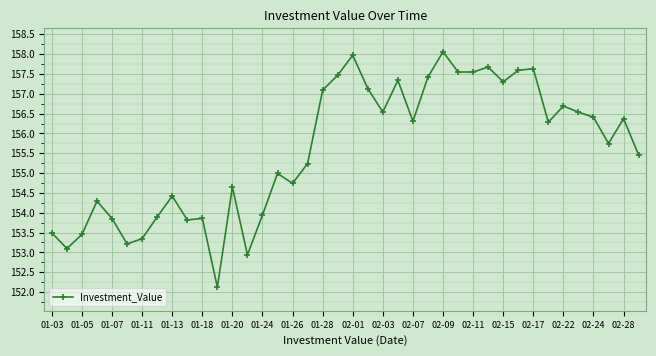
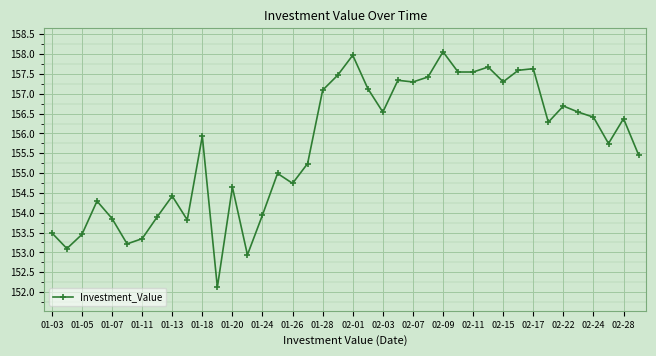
01-18: 153.9 -> 155.9
02-07: 156.3 -> 157.3
